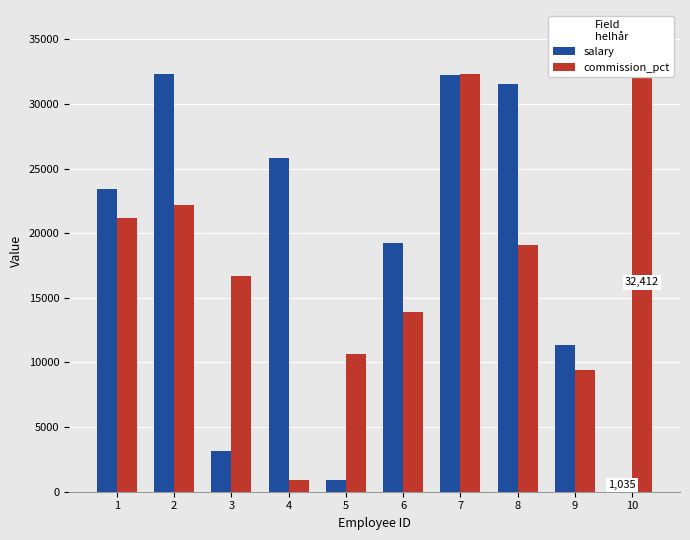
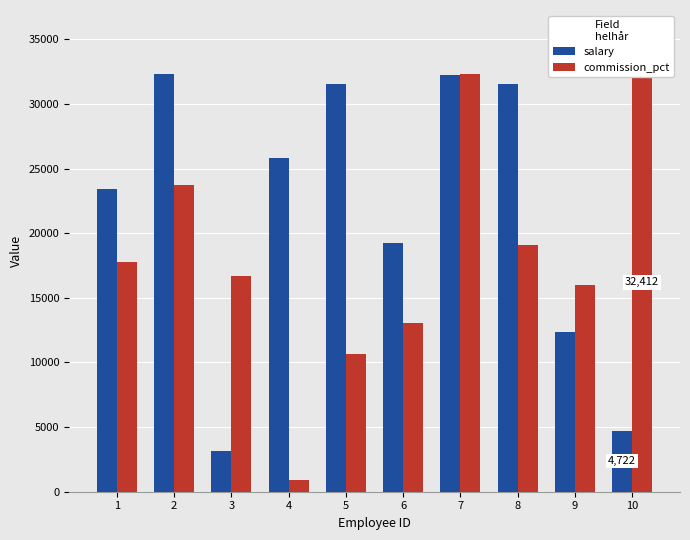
commission_pct, 1: 21200 -> 17800
commission_pct, 2: 22200 -> 23700
salary, 5: 900 -> 31600
commission_pct, 6: 13900 -> 13100
salary, 9: 11400 -> 12300
commission_pct, 9: 9400 -> 16000
salary, 10: 1,035 -> 4,722
